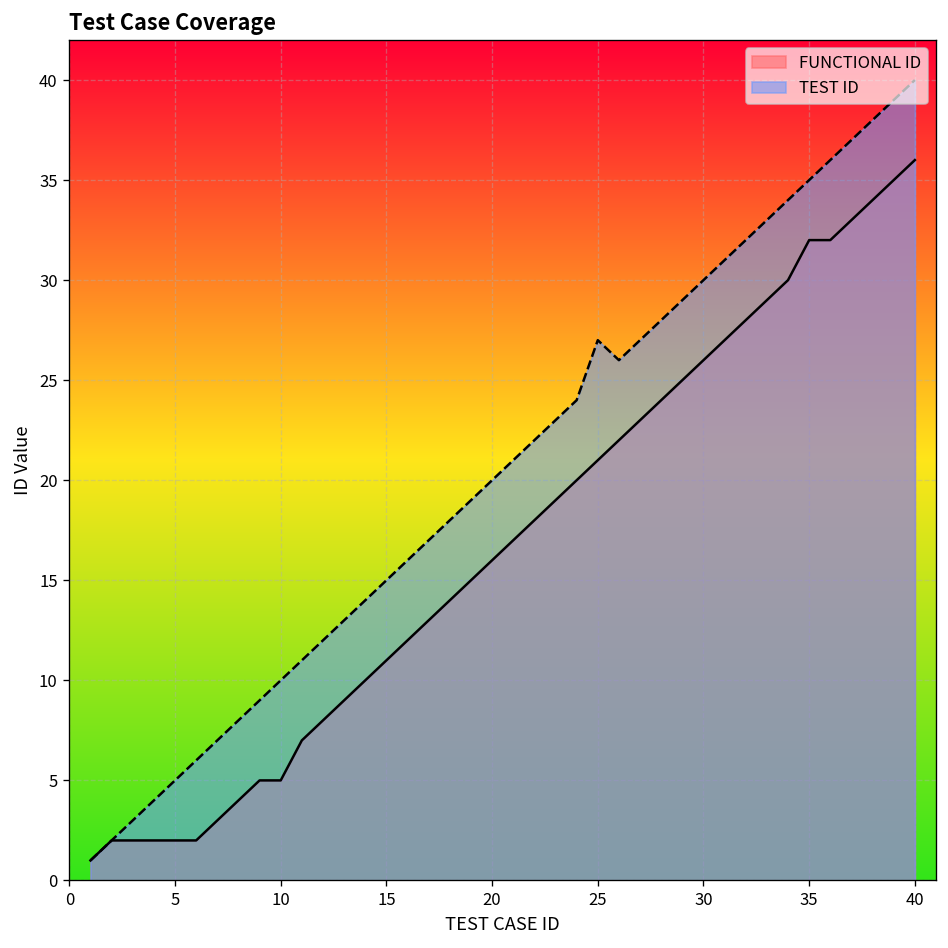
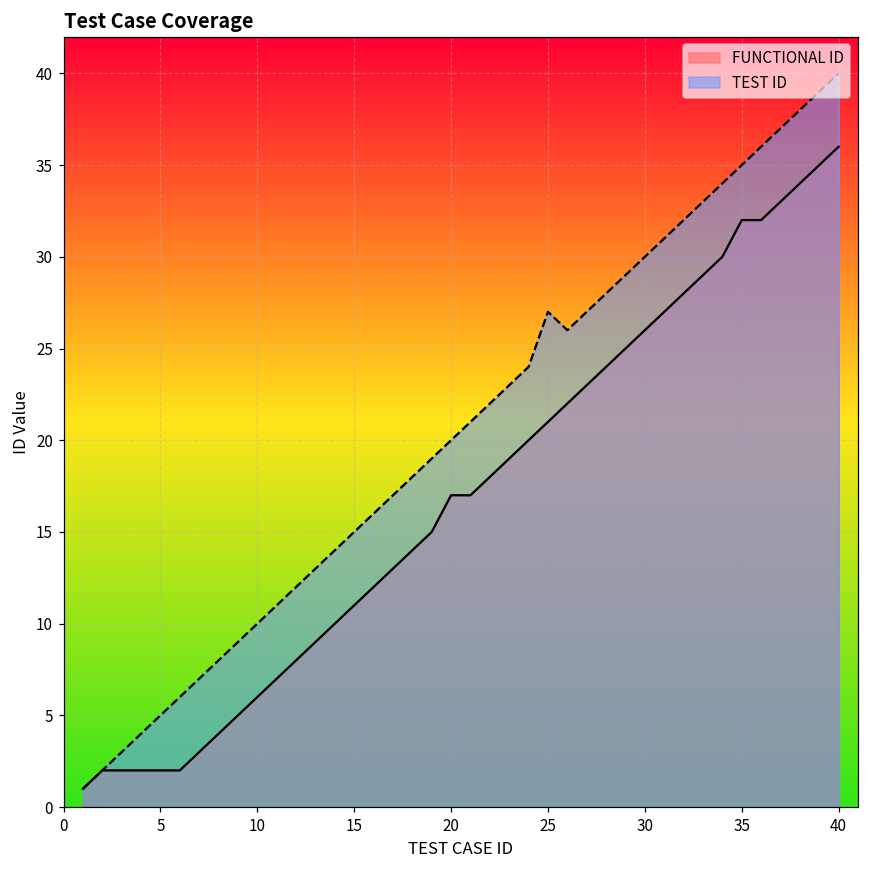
FUNCTIONAL ID, 10: 5 -> 6
FUNCTIONAL ID, 20: 16 -> 17
